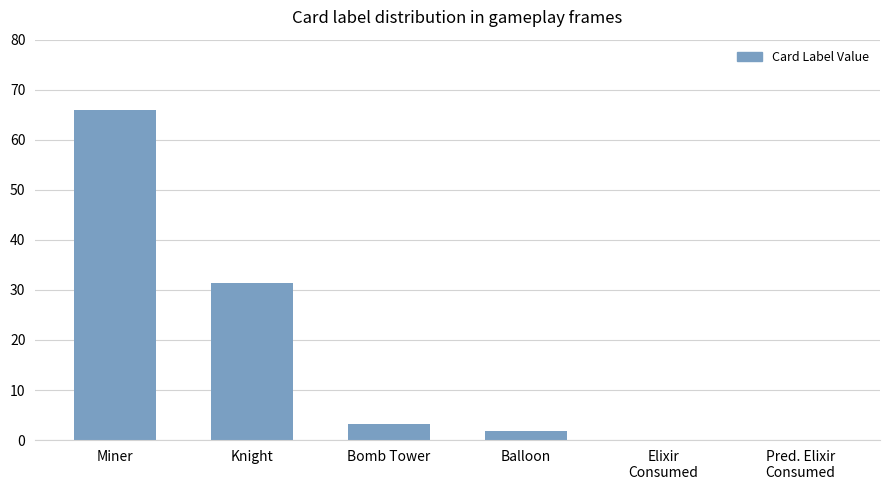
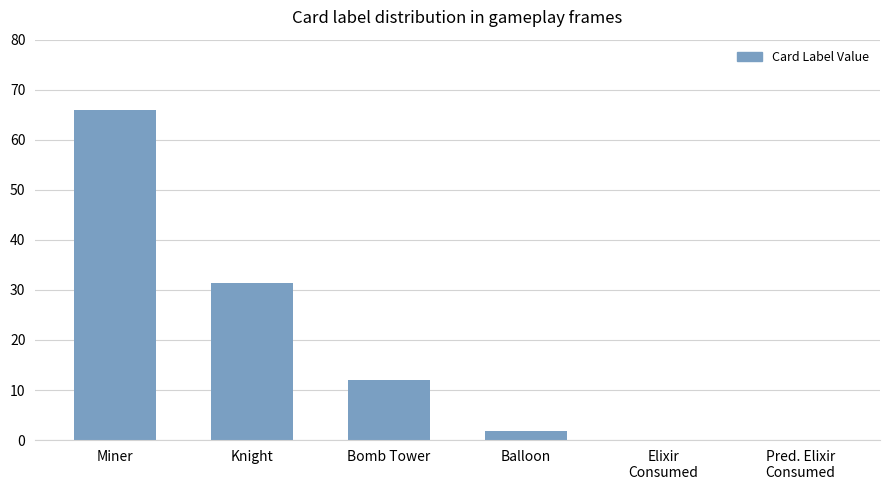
Bomb Tower: 3 -> 12
